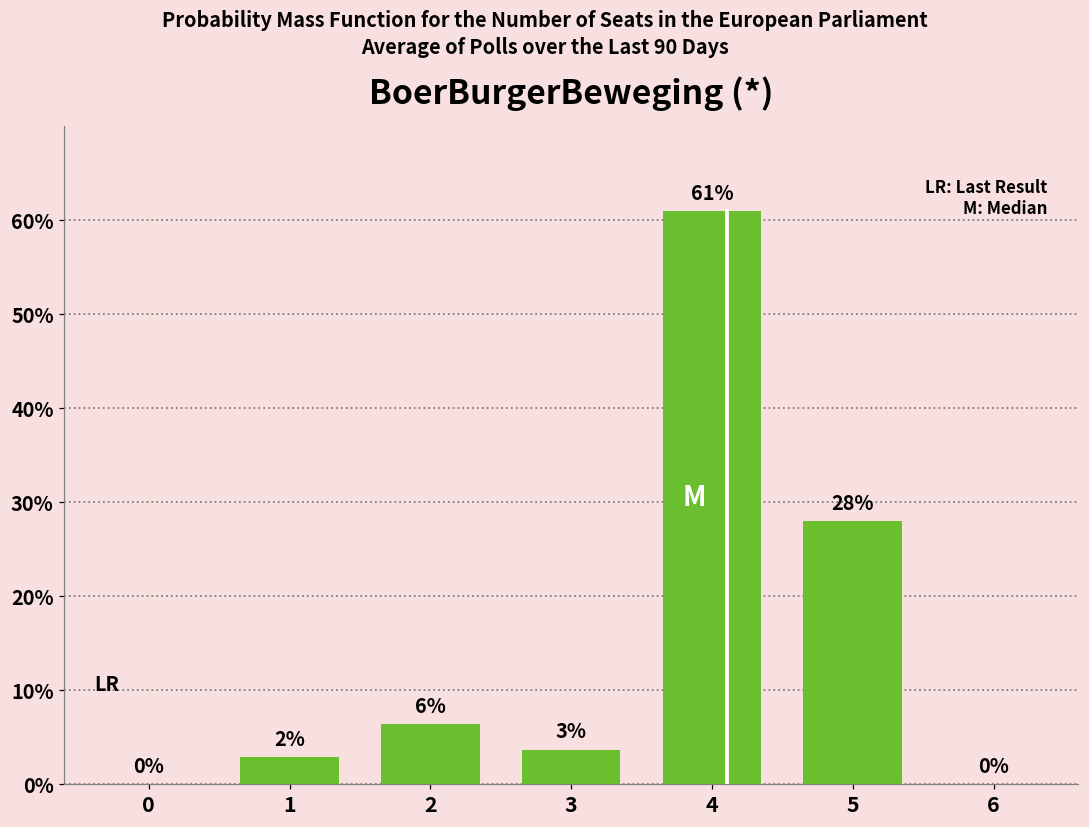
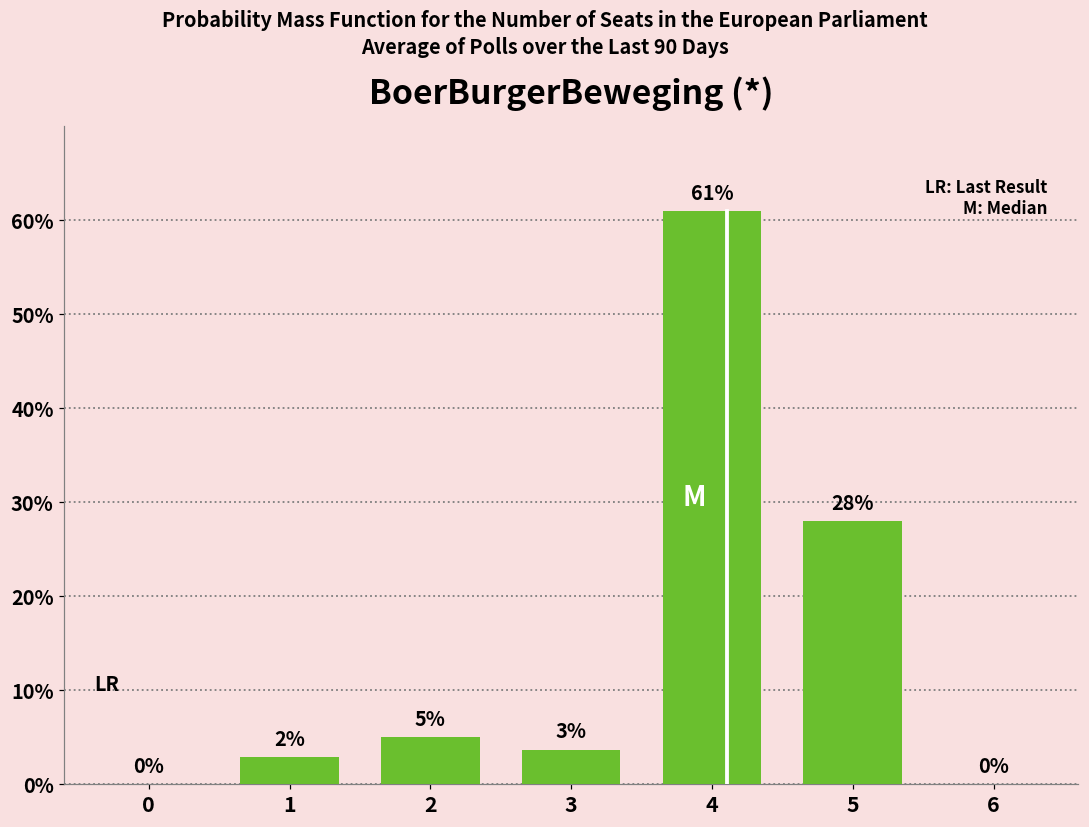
2: 6% -> 5%
